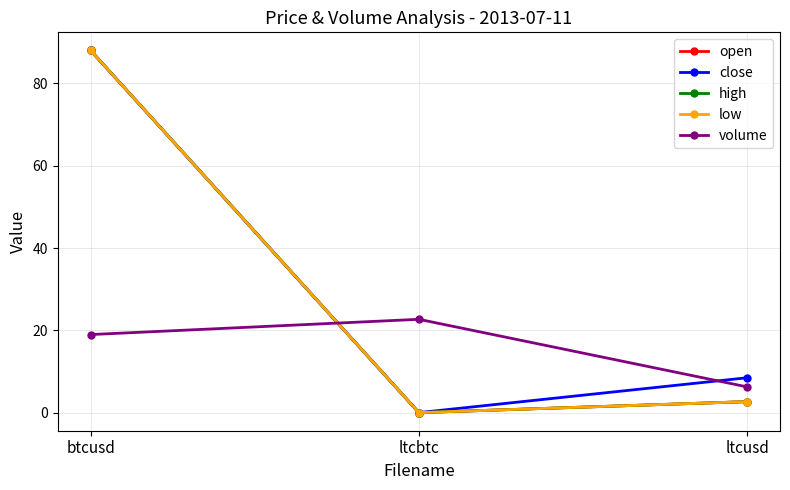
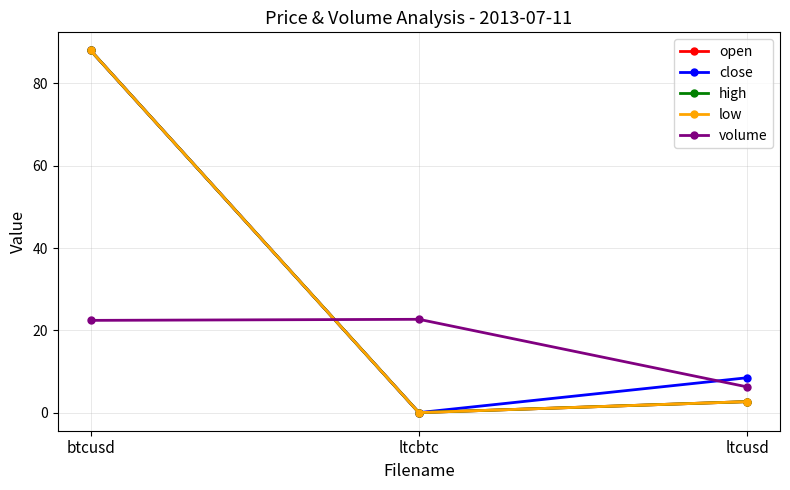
volume, btcusd: 19 -> 22
